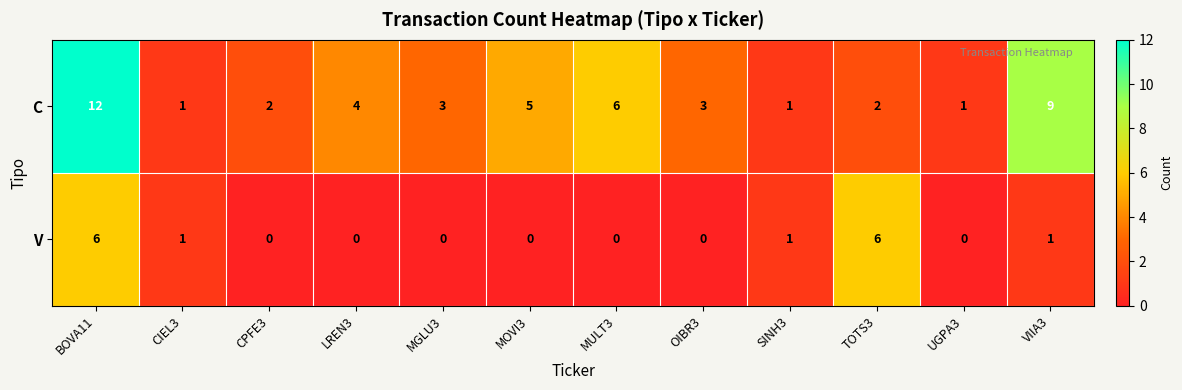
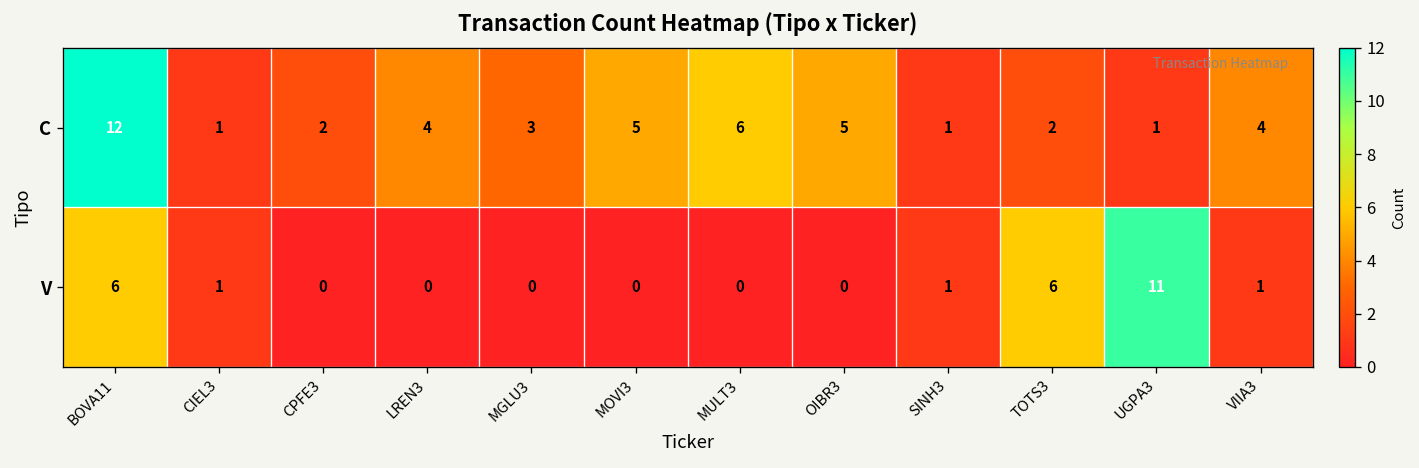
C, OIBR3: 3 -> 5
C, VIIA3: 9 -> 4
V, UGPA3: 0 -> 11
